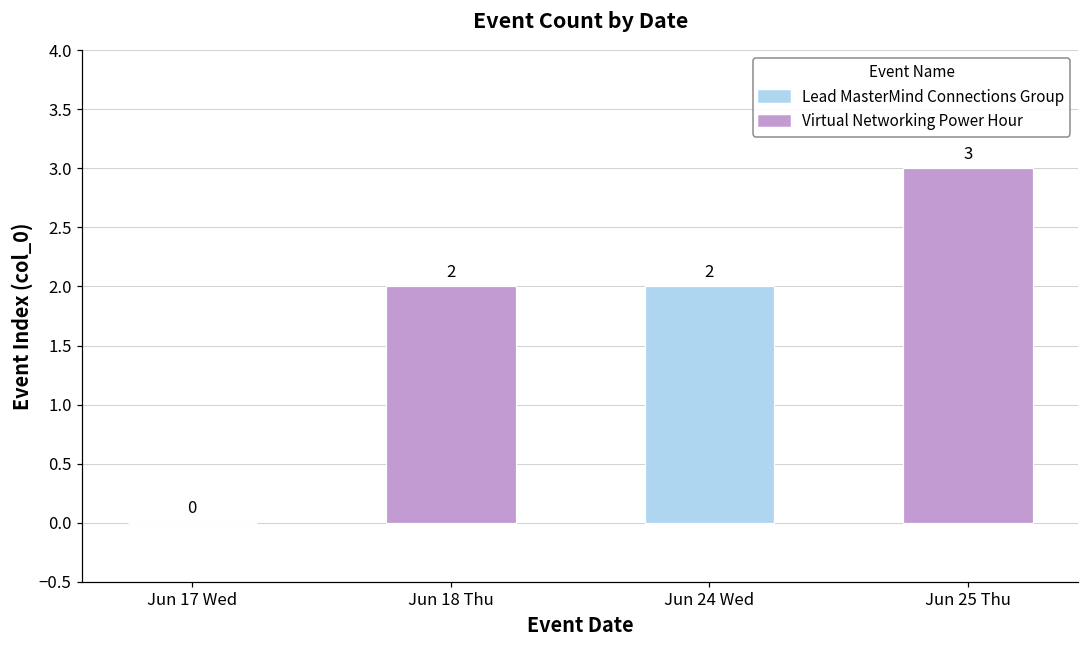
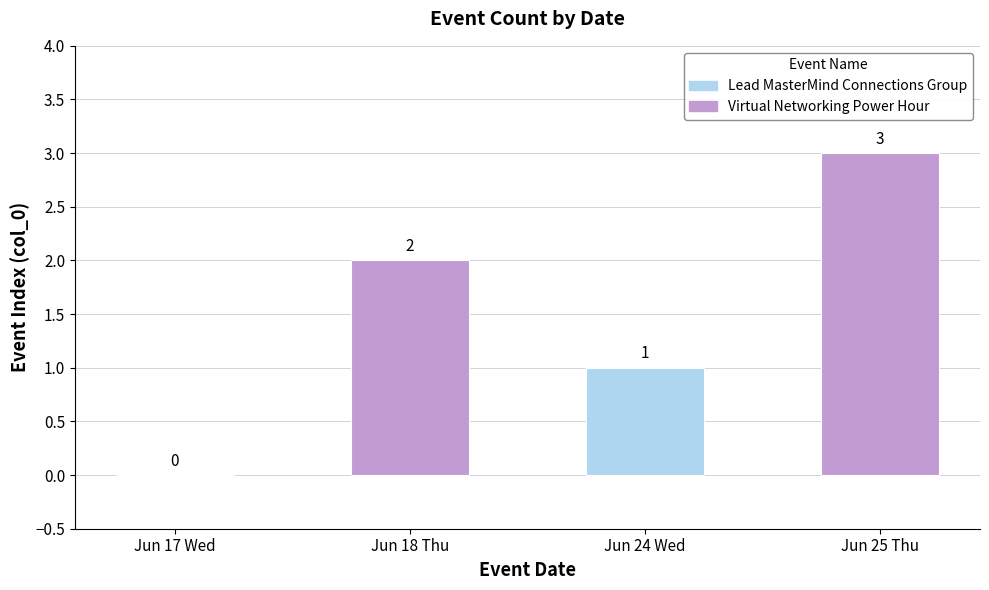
Jun 24 Wed: 2 -> 1
